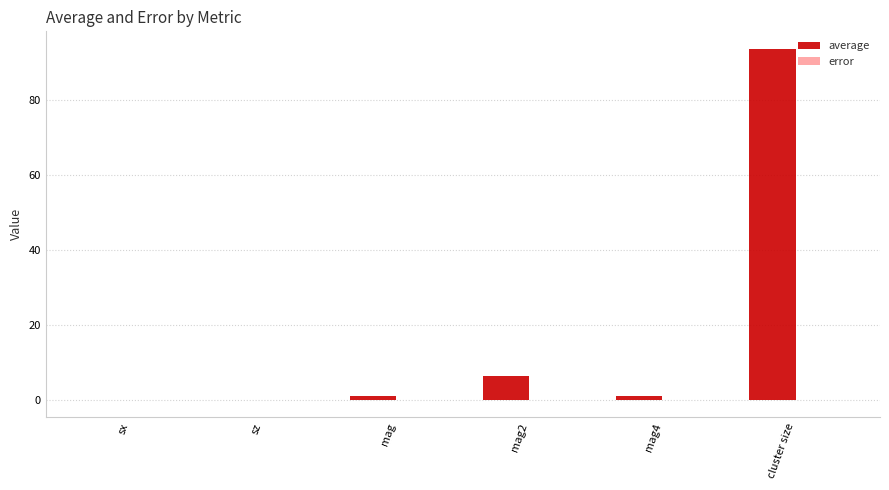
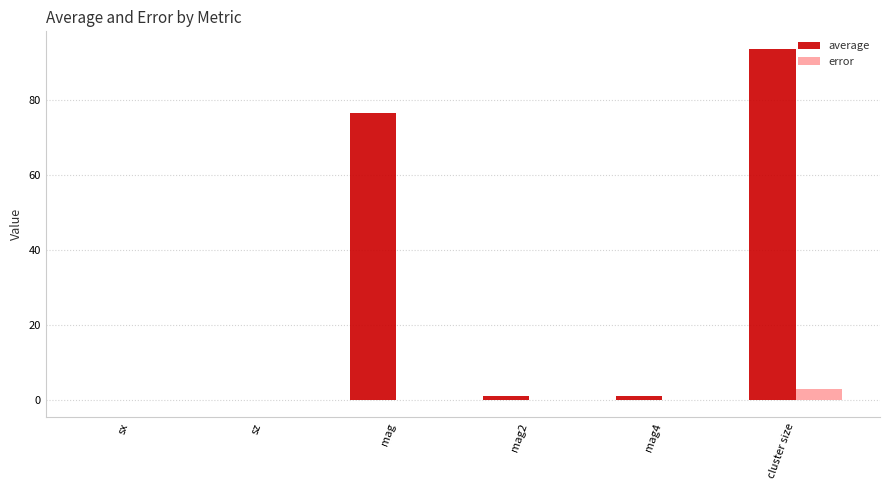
average, mag: 1 -> 77
average, mag2: 6 -> 1
error, cluster size: 0 -> 3
